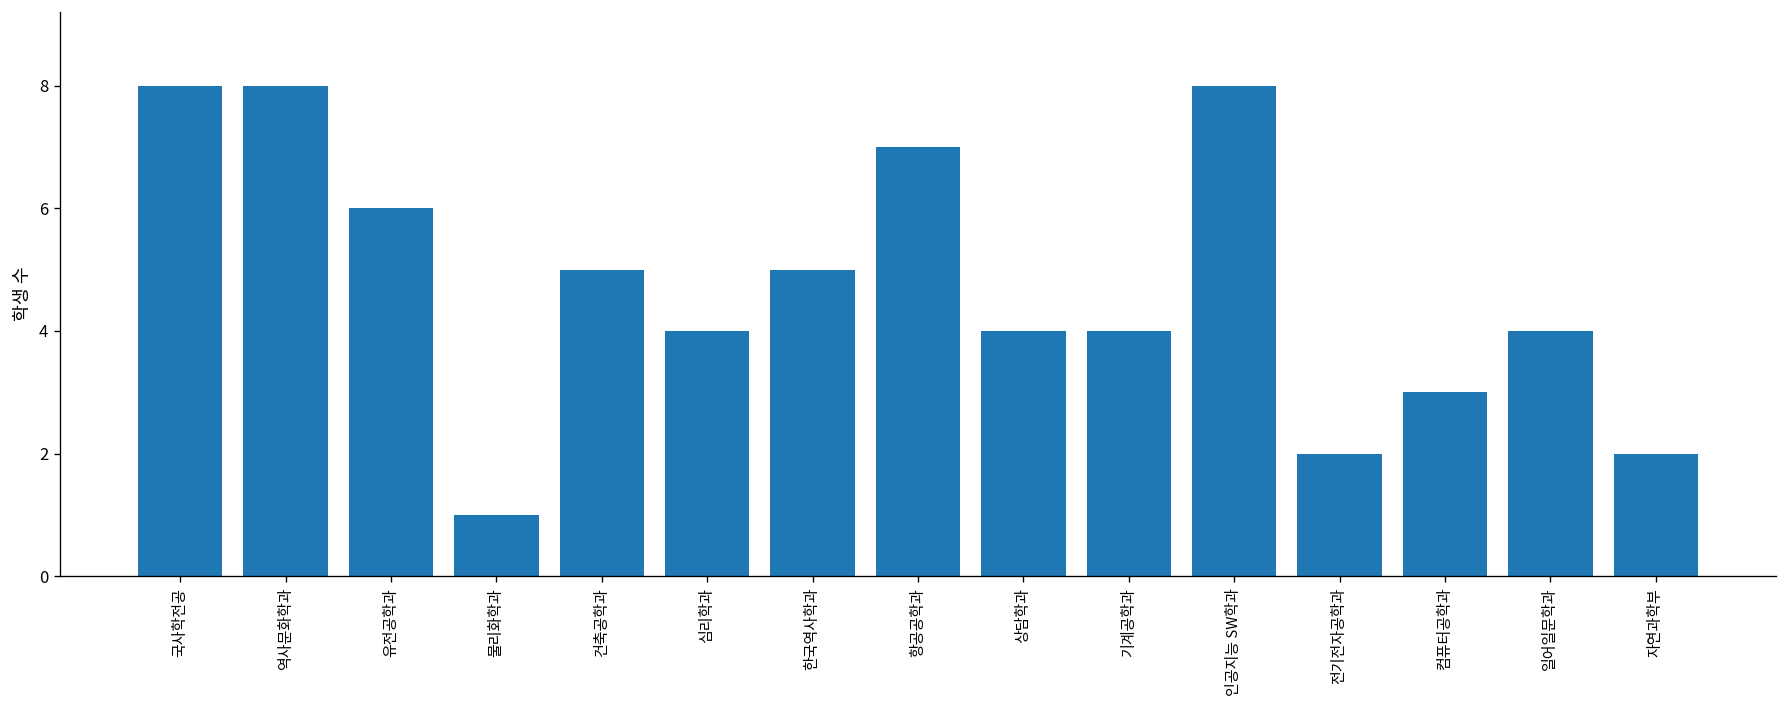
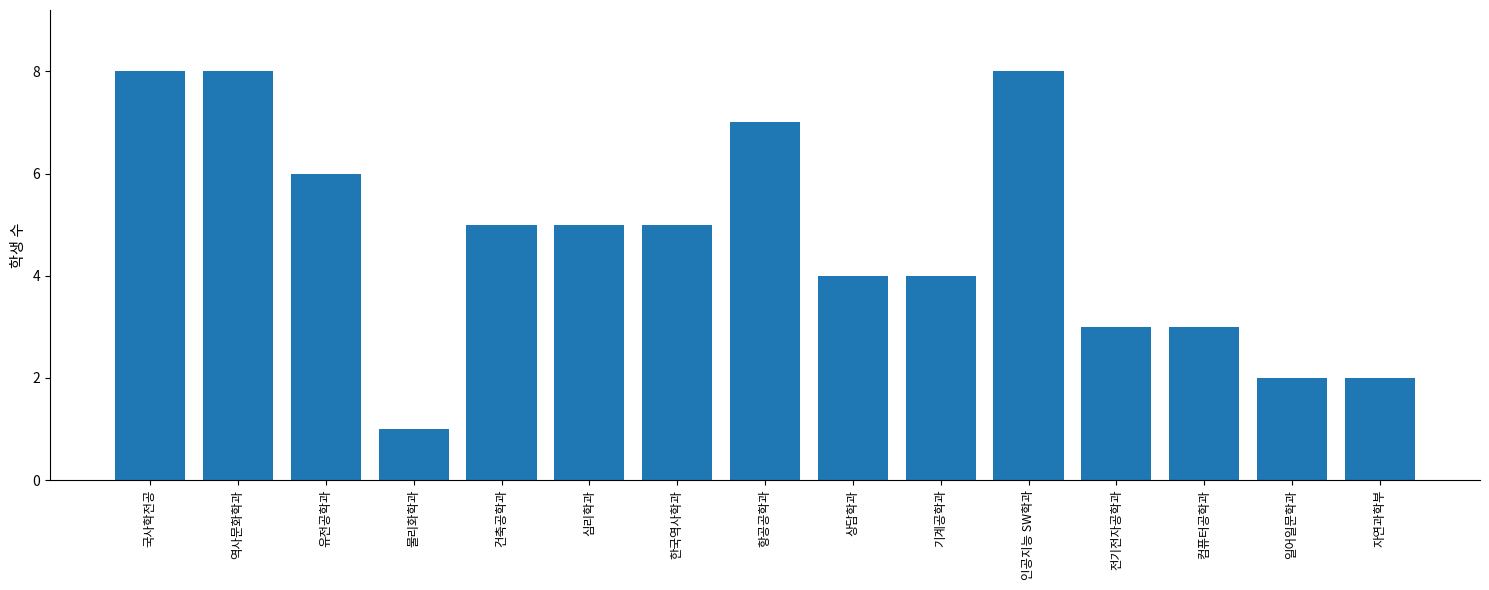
심리학과: 4 -> 5
전기전자공학과: 2 -> 3
일어일문학과: 4 -> 2
